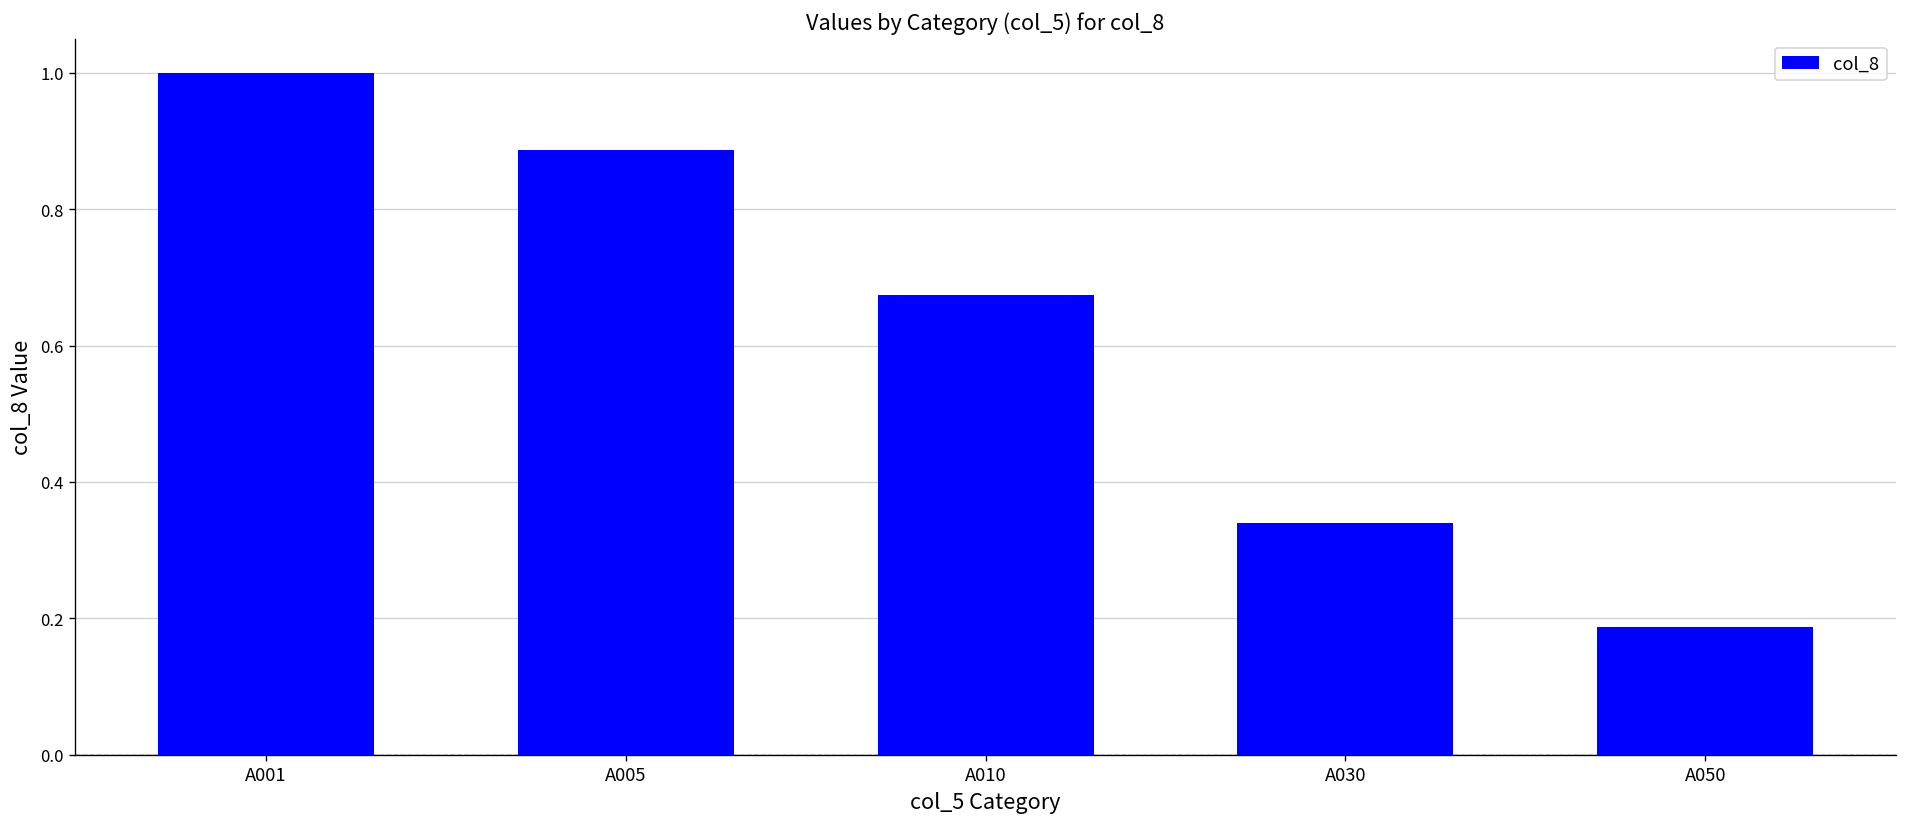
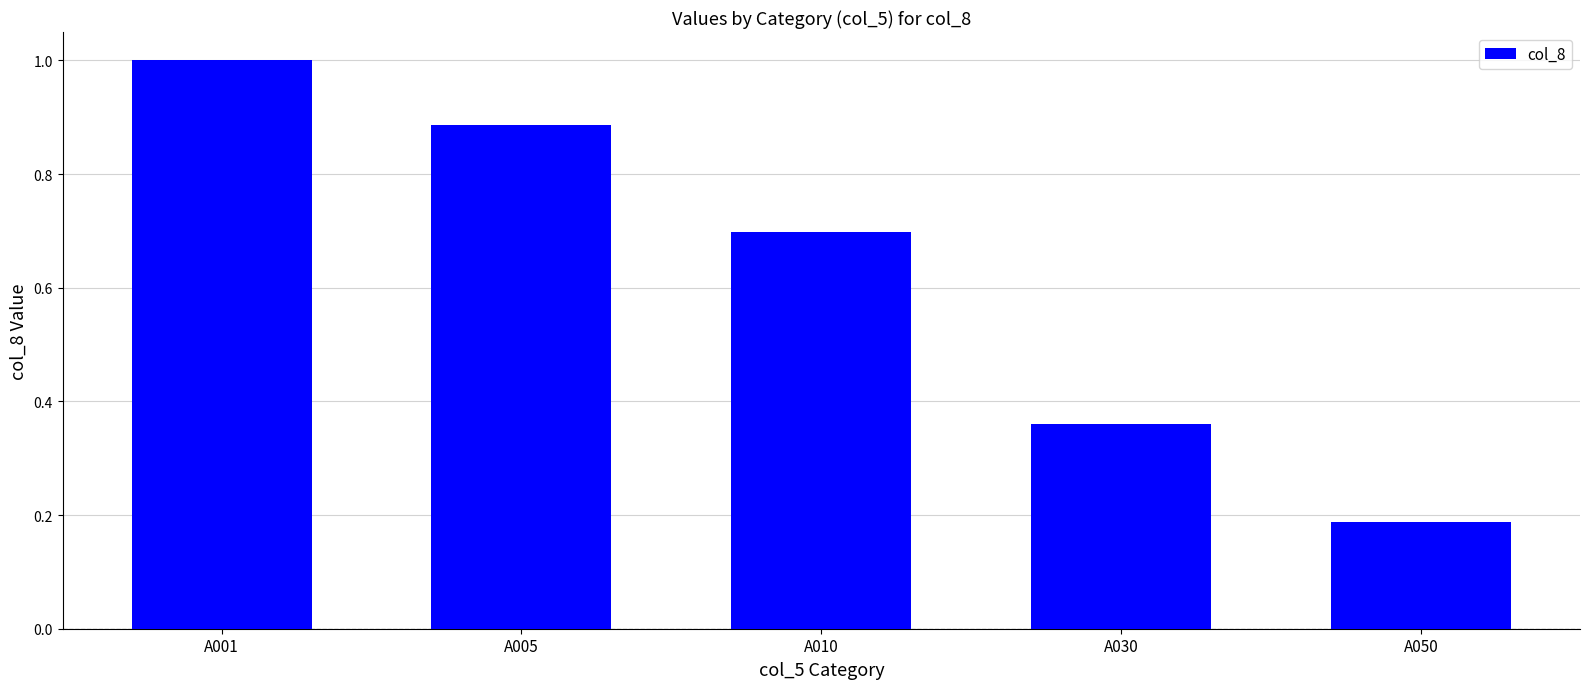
A010: 0.67 -> 0.70
A030: 0.34 -> 0.36
